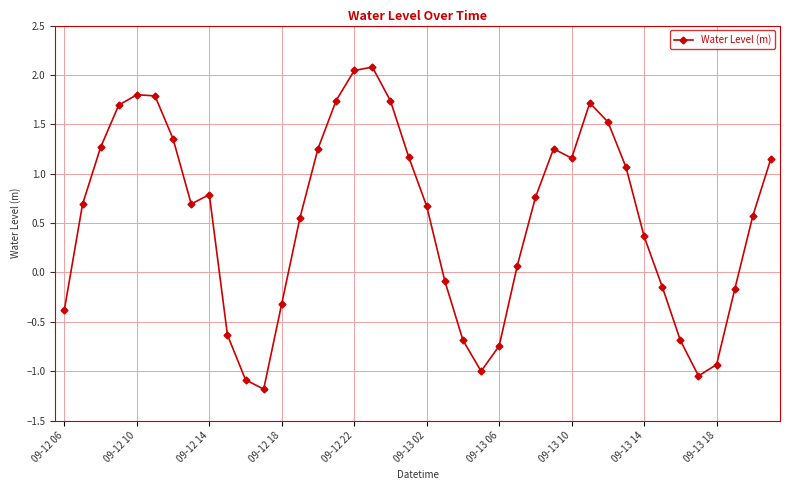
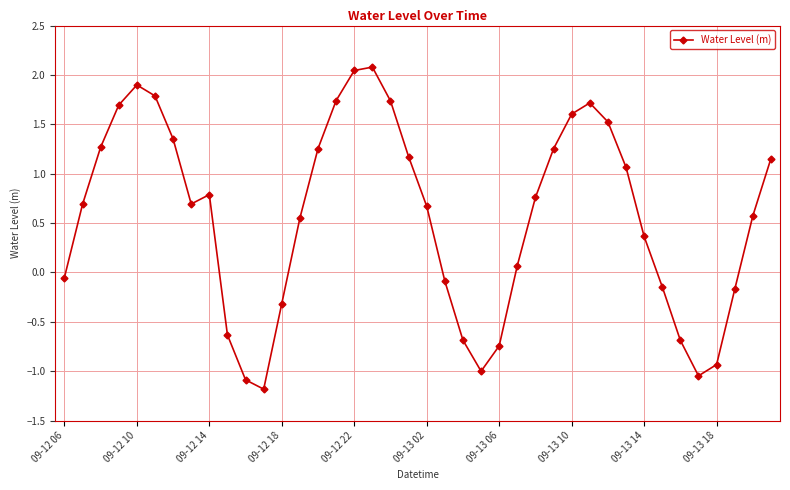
09-12 06: -0.4 -> -0.1
09-12 10: 1.8 -> 1.9
09-13 10: 1.2 -> 1.6
